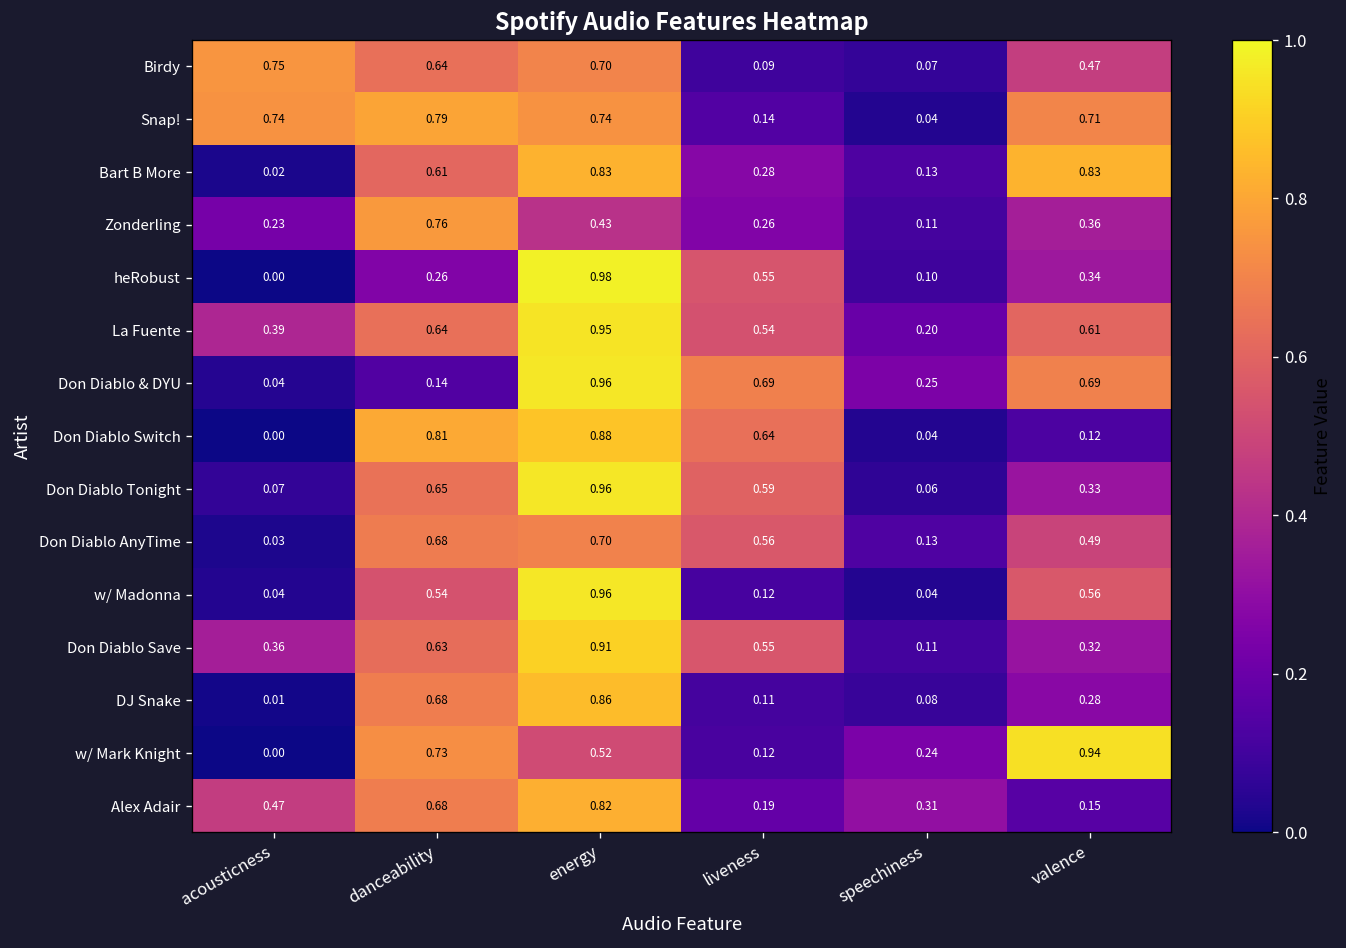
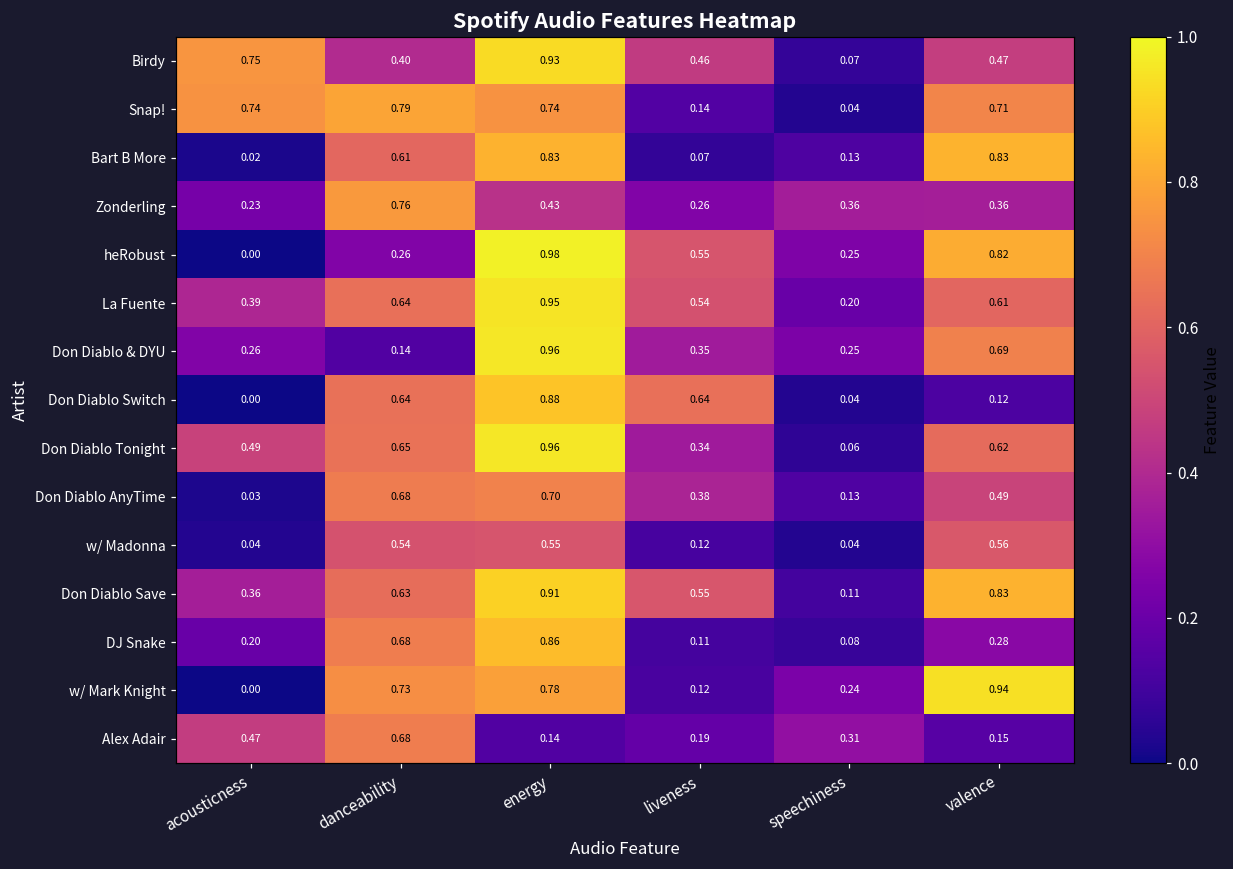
Birdy, danceability: 0.64 -> 0.40
Birdy, energy: 0.70 -> 0.93
Birdy, liveness: 0.09 -> 0.46
Bart B More, liveness: 0.28 -> 0.07
Zonderling, speechiness: 0.11 -> 0.36
heRobust, speechiness: 0.10 -> 0.25
heRobust, valence: 0.34 -> 0.82
Don Diablo & DYU, acousticness: 0.04 -> 0.26
Don Diablo & DYU, liveness: 0.69 -> 0.35
Don Diablo Switch, danceability: 0.81 -> 0.64
Don Diablo Tonight, acousticness: 0.07 -> 0.49
Don Diablo Tonight, liveness: 0.59 -> 0.34
Don Diablo Tonight, valence: 0.33 -> 0.62
Don Diablo AnyTime, liveness: 0.56 -> 0.38
w/ Madonna, energy: 0.96 -> 0.55
Don Diablo Save, valence: 0.32 -> 0.83
DJ Snake, acousticness: 0.01 -> 0.20
w/ Mark Knight, energy: 0.52 -> 0.78
Alex Adair, energy: 0.82 -> 0.14
